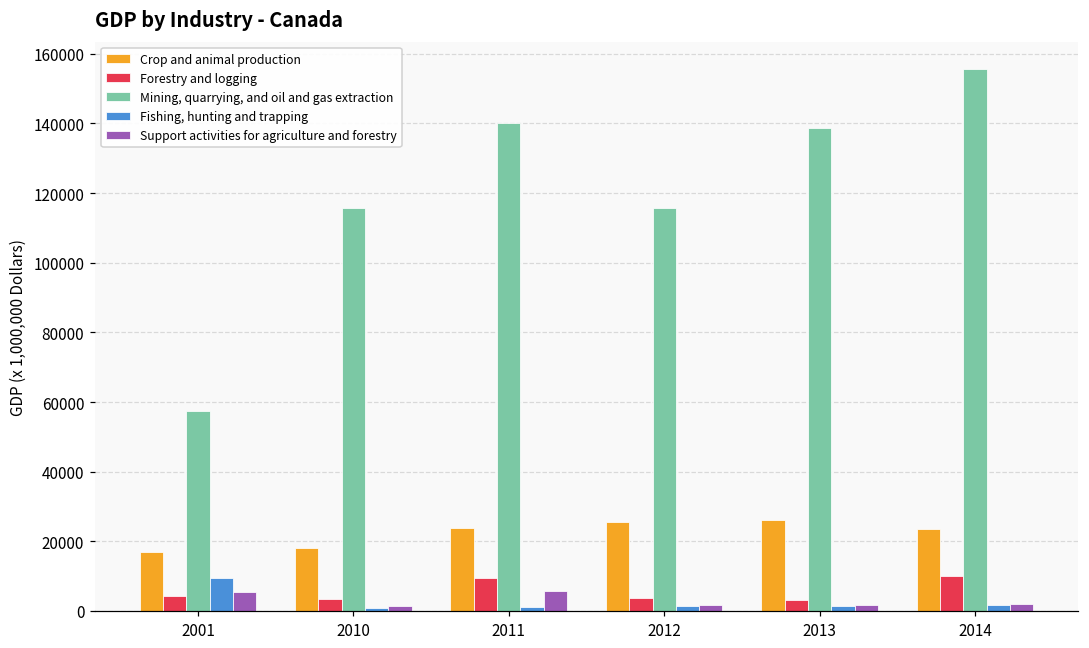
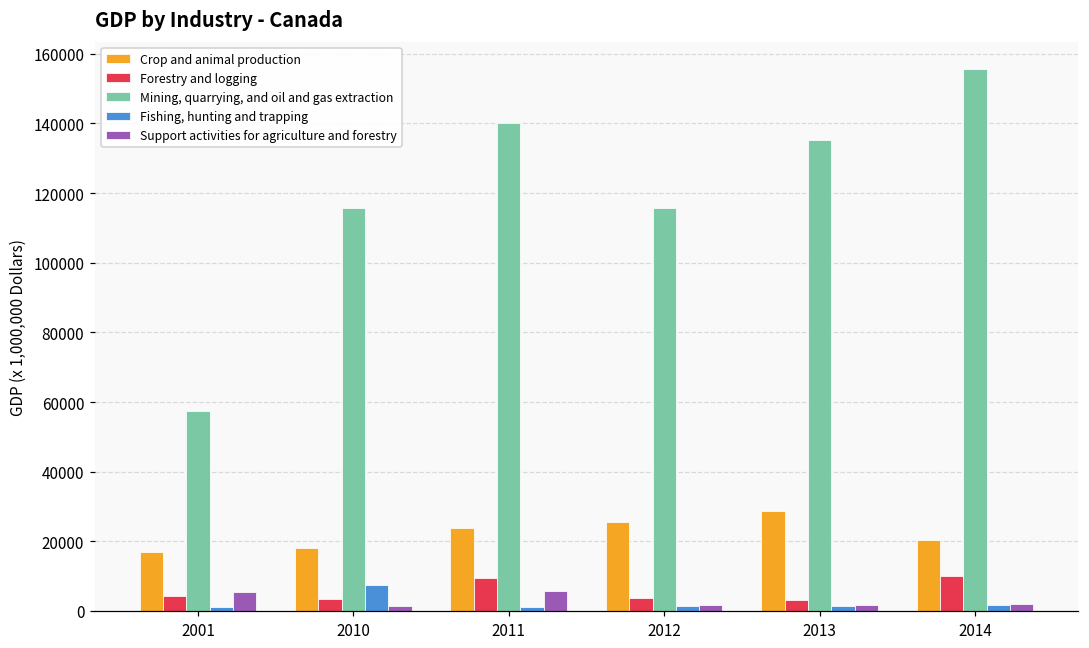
Fishing, hunting and trapping, 2001: 9000 -> 1000
Fishing, hunting and trapping, 2010: 1000 -> 7000
Crop and animal production, 2013: 26000 -> 29000
Mining, quarrying, and oil and gas extraction, 2013: 139000 -> 135000
Crop and animal production, 2014: 24000 -> 20000
